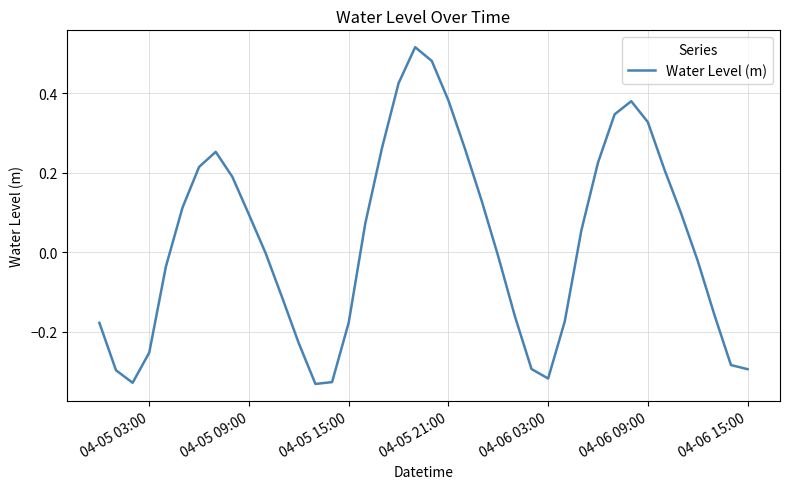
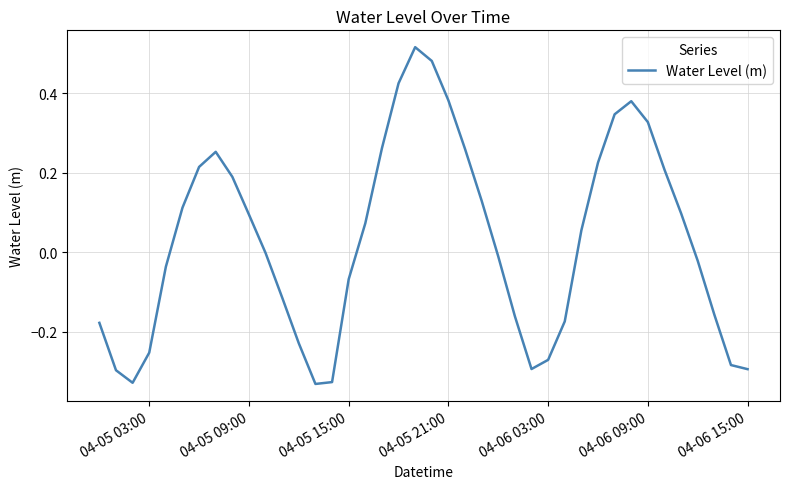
04-05 15:00: -0.18 -> -0.07
04-06 03:00: -0.32 -> -0.27
